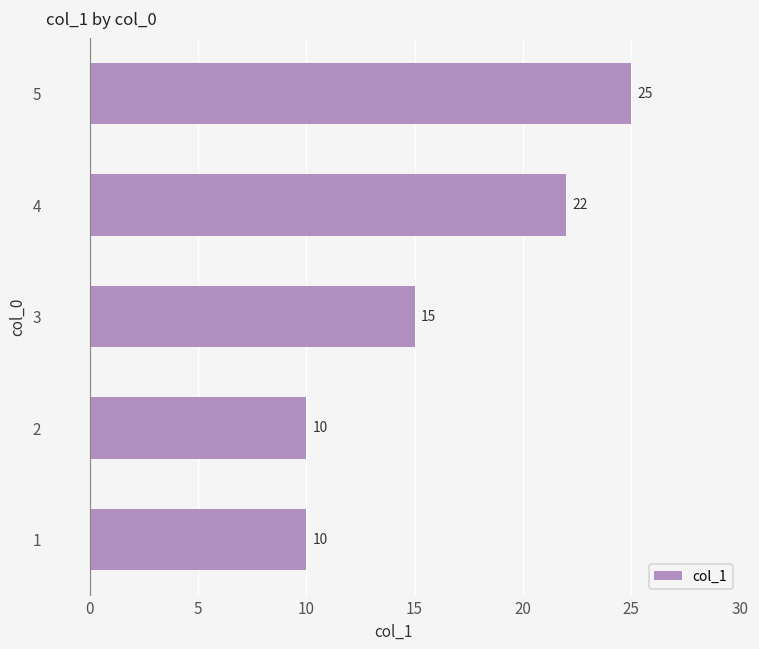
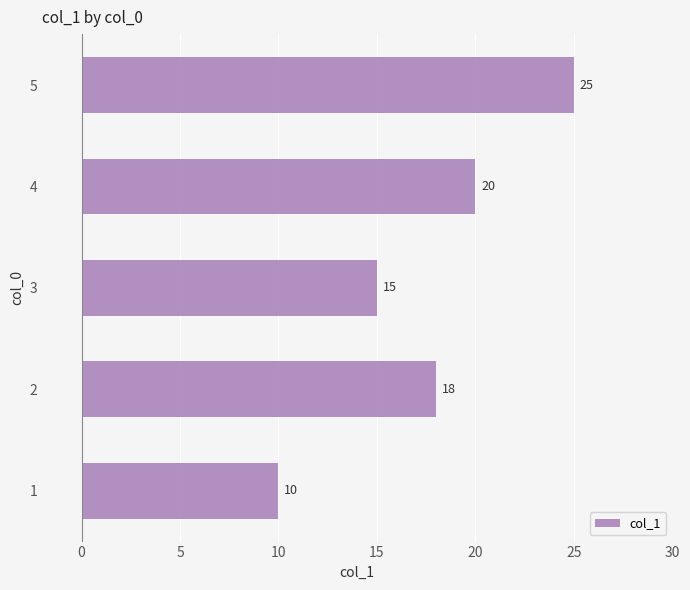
4: 22 -> 20
2: 10 -> 18
